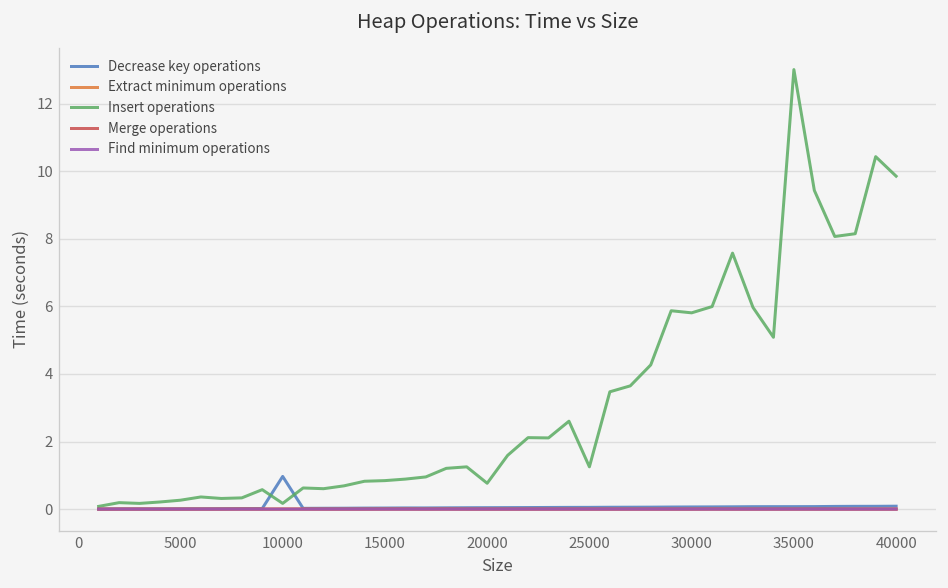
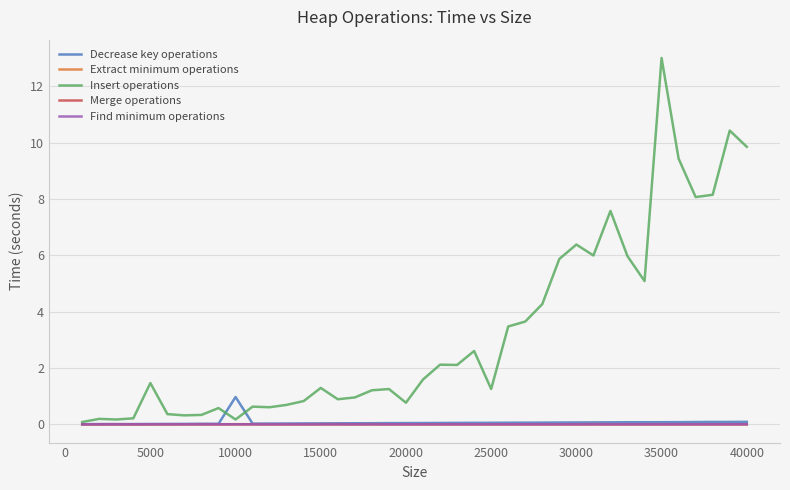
Insert operations, 5000: 0.3 -> 1.5
Insert operations, 15000: 0.8 -> 1.3
Insert operations, 30000: 5.8 -> 6.4
